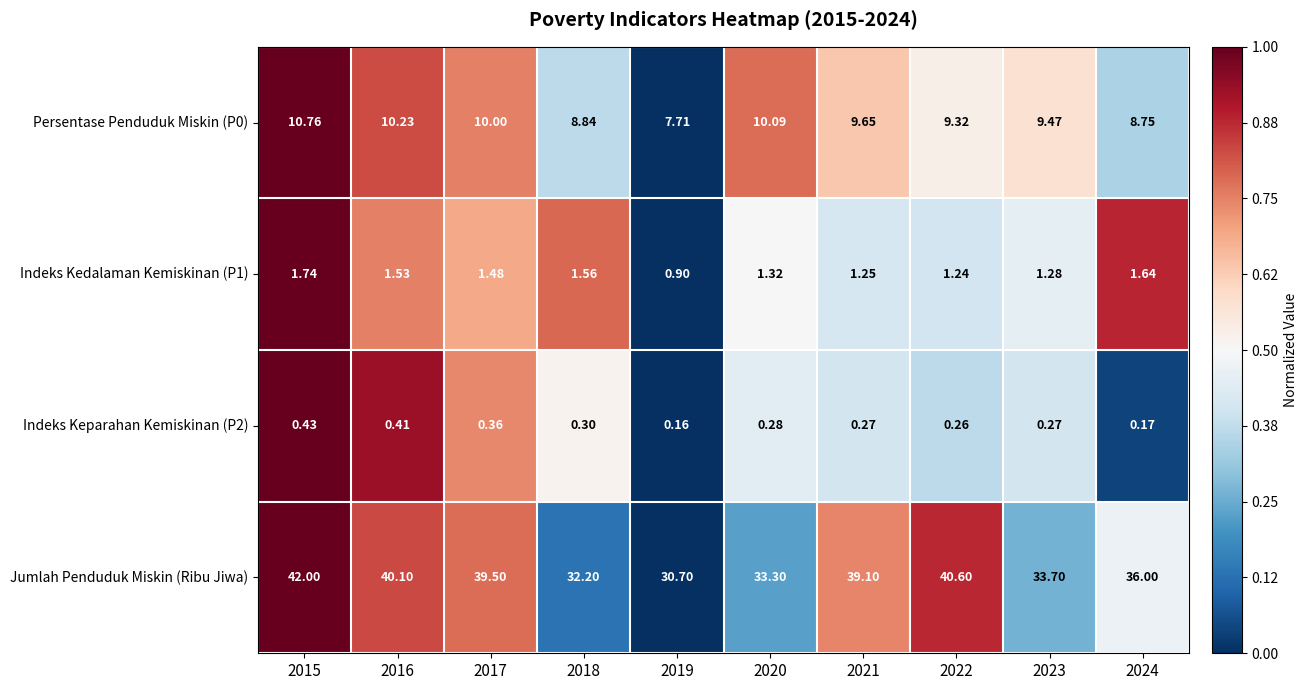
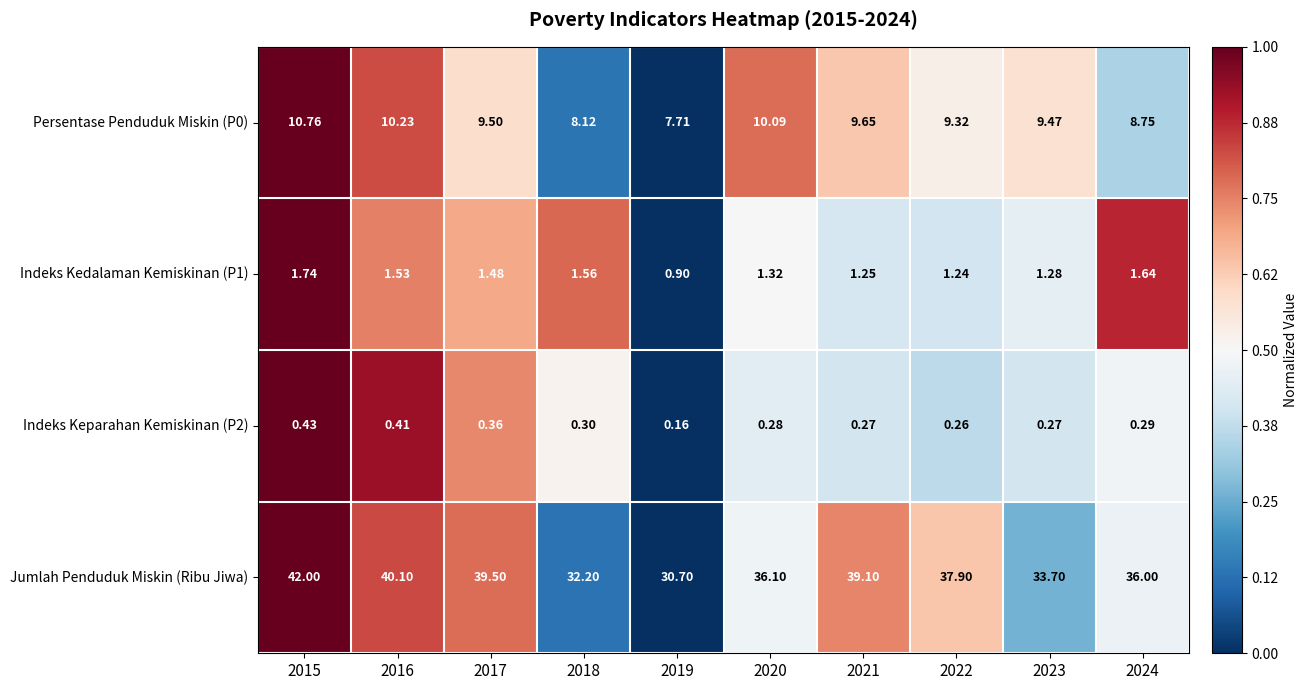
Persentase Penduduk Miskin (P0), 2017: 10.00 -> 9.50
Persentase Penduduk Miskin (P0), 2018: 8.84 -> 8.12
Indeks Keparahan Kemiskinan (P2), 2024: 0.17 -> 0.29
Jumlah Penduduk Miskin (Ribu Jiwa), 2020: 33.30 -> 36.10
Jumlah Penduduk Miskin (Ribu Jiwa), 2022: 40.60 -> 37.90
